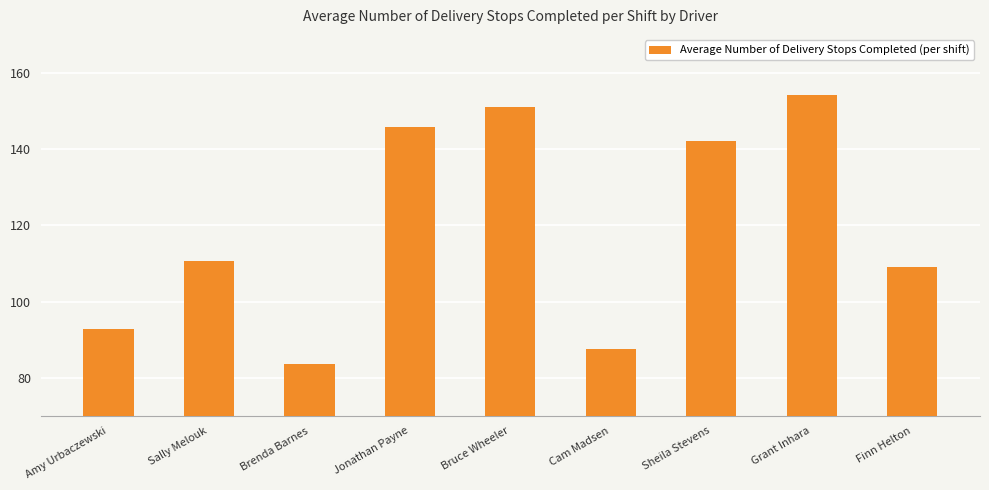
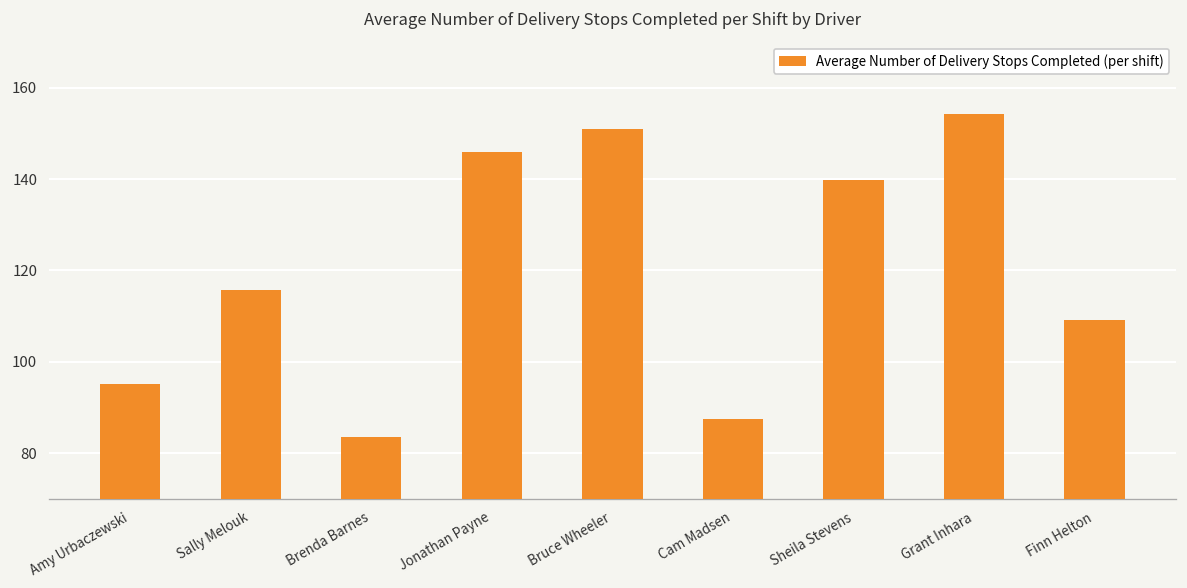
Amy Urbaczewski: 93 -> 95
Sally Melouk: 111 -> 116
Sheila Stevens: 142 -> 140
